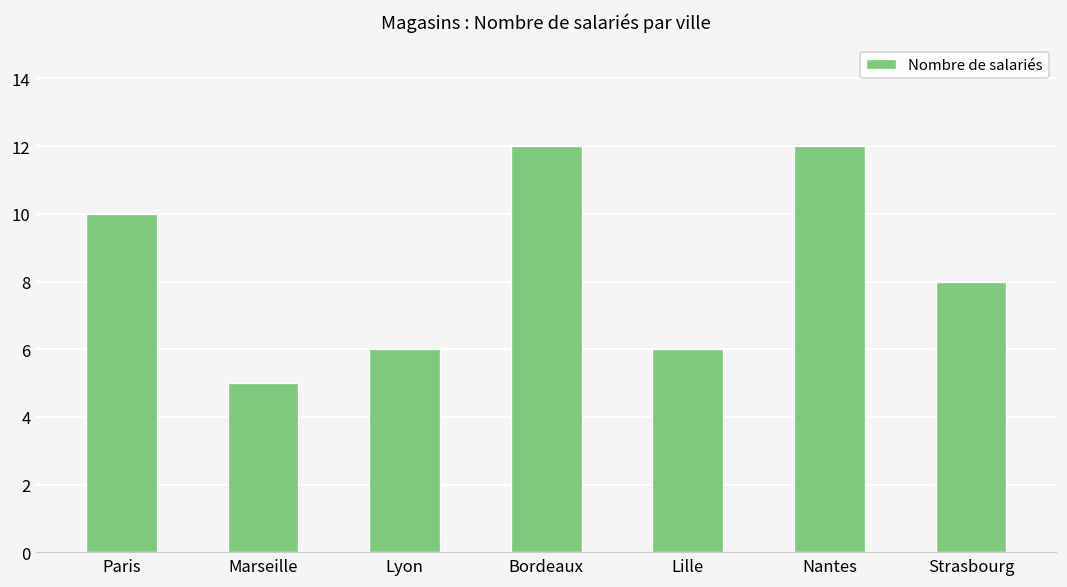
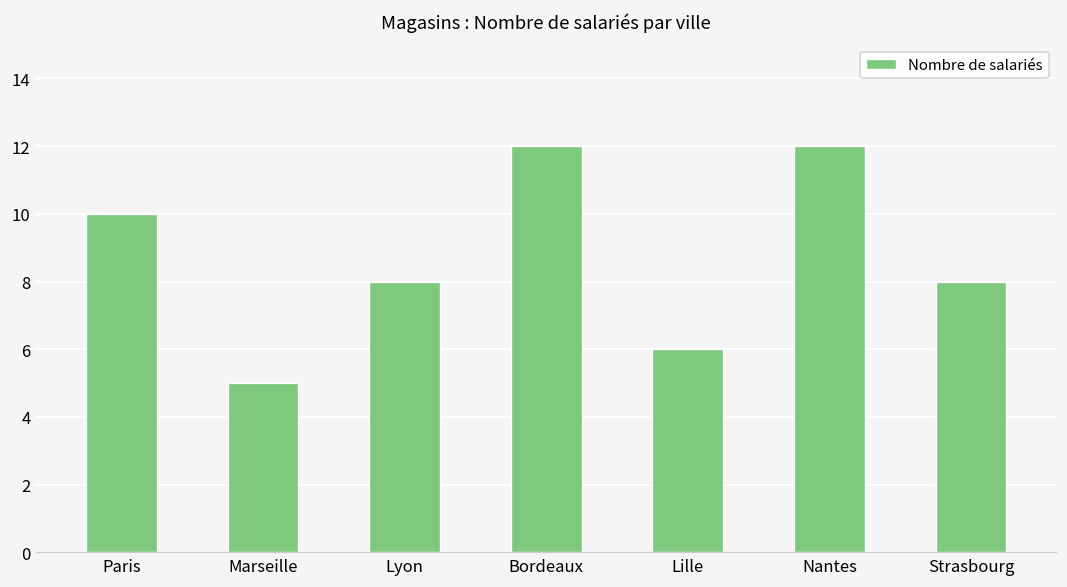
Lyon: 6 -> 8
